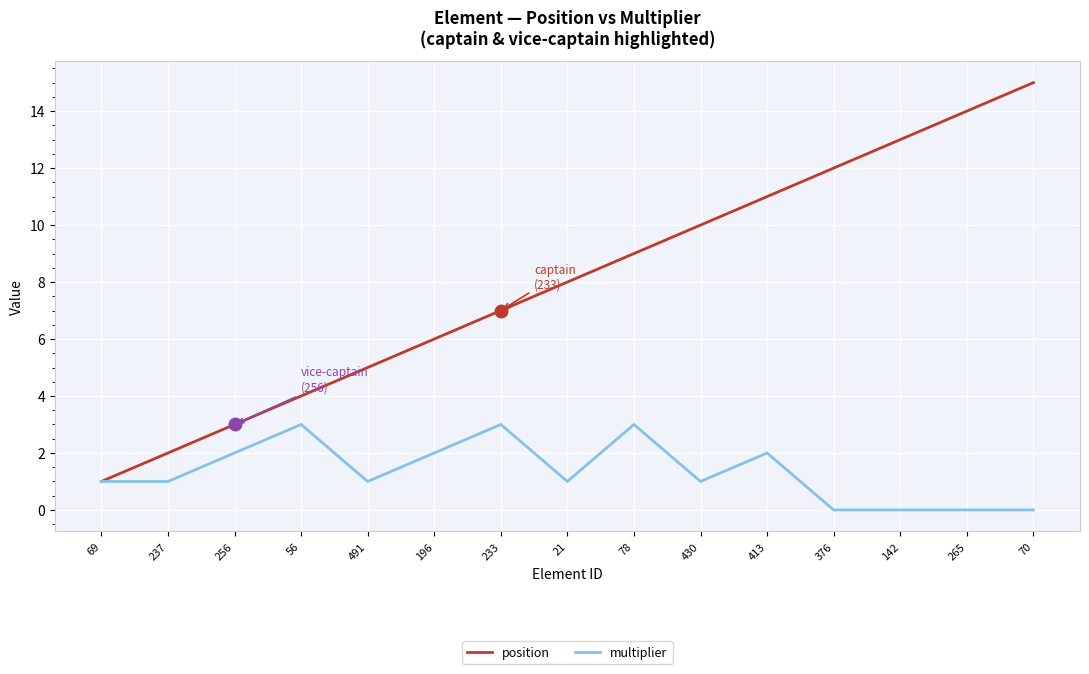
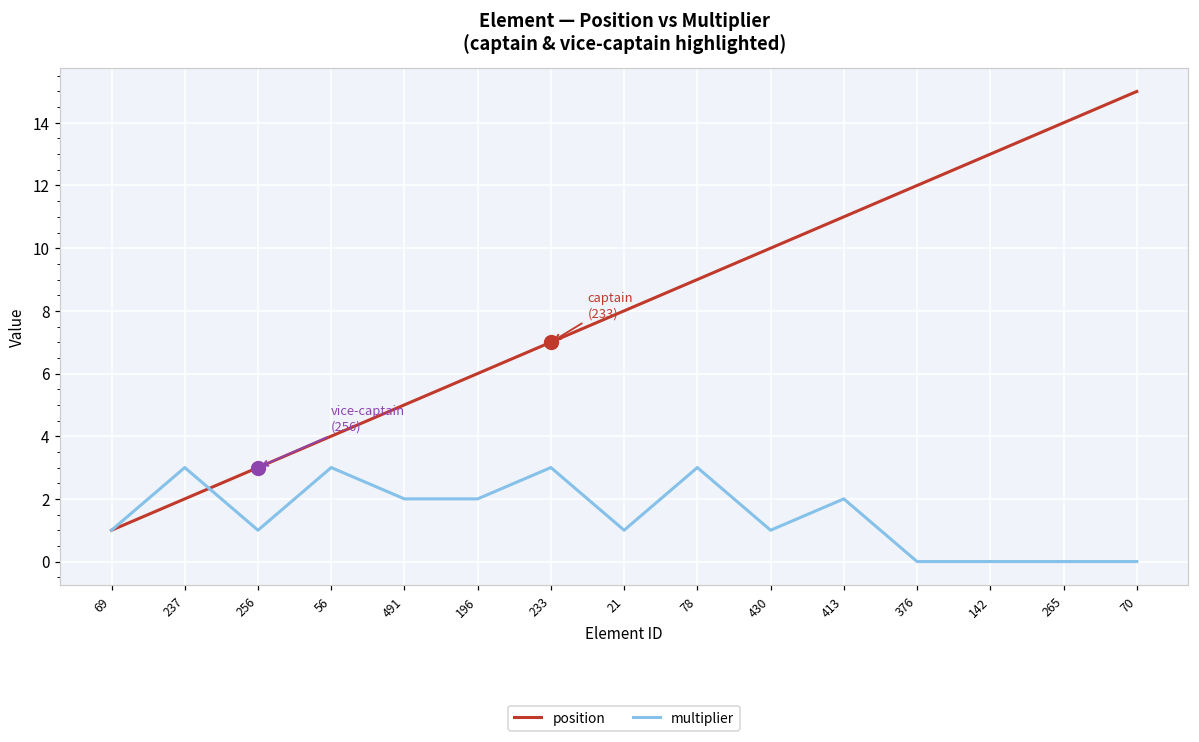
multiplier, 237: 1 -> 3
multiplier, 256: 2 -> 1
multiplier, 491: 1 -> 2
